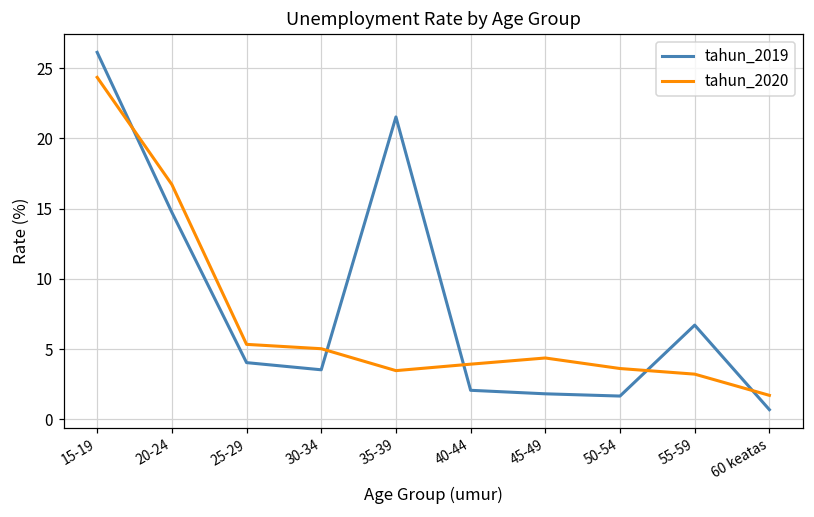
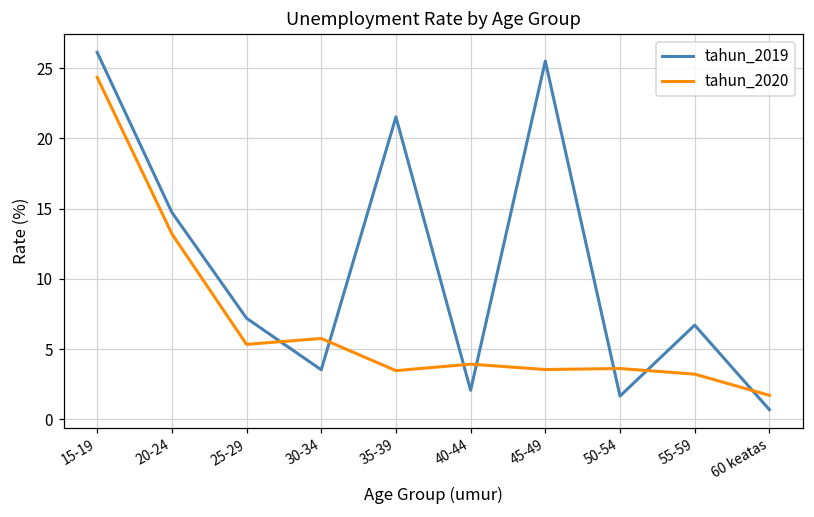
tahun_2020, 20-24: 16.7 -> 13.2
tahun_2019, 25-29: 4.0 -> 7.2
tahun_2020, 30-34: 5.0 -> 5.8
tahun_2019, 45-49: 1.8 -> 25.5
tahun_2020, 45-49: 4.4 -> 3.5
